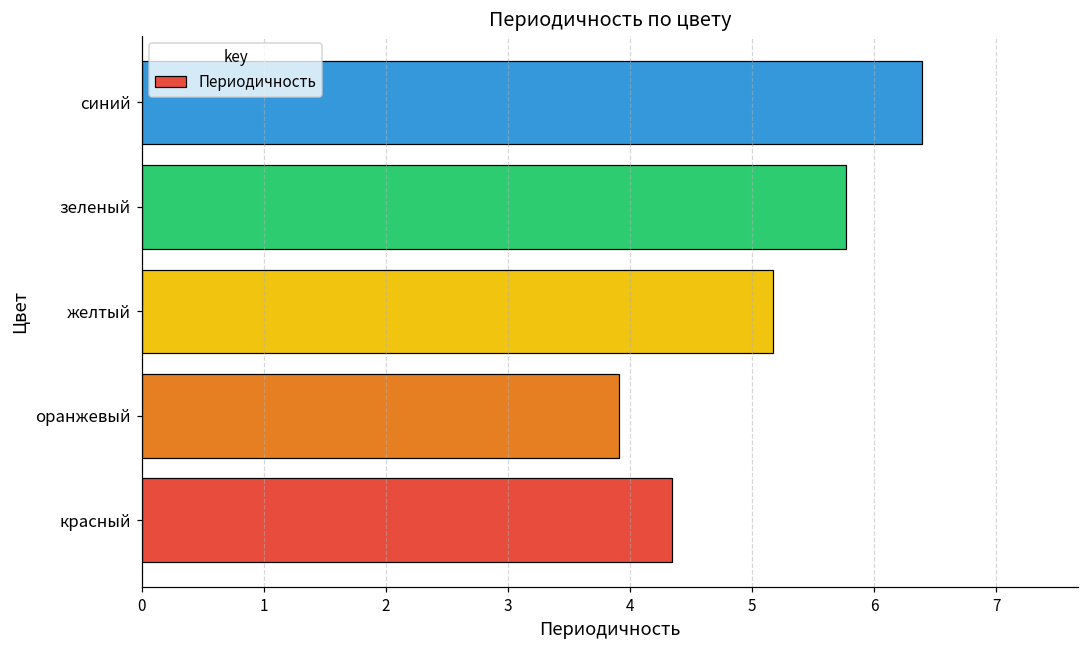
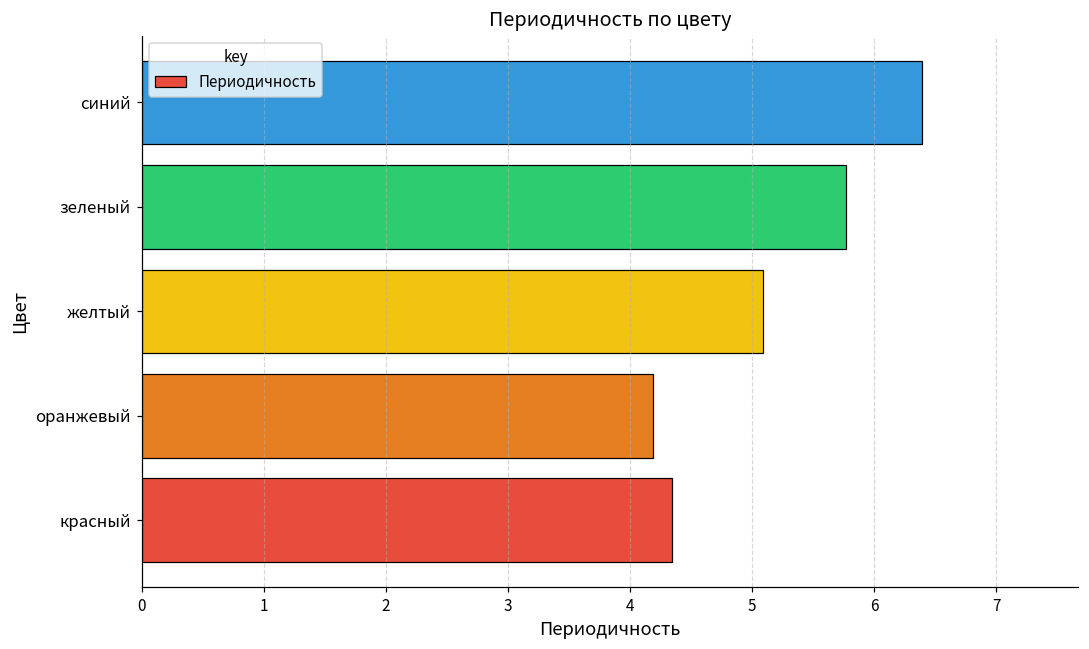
желтый: 5.17 -> 5.09
оранжевый: 3.91 -> 4.19
